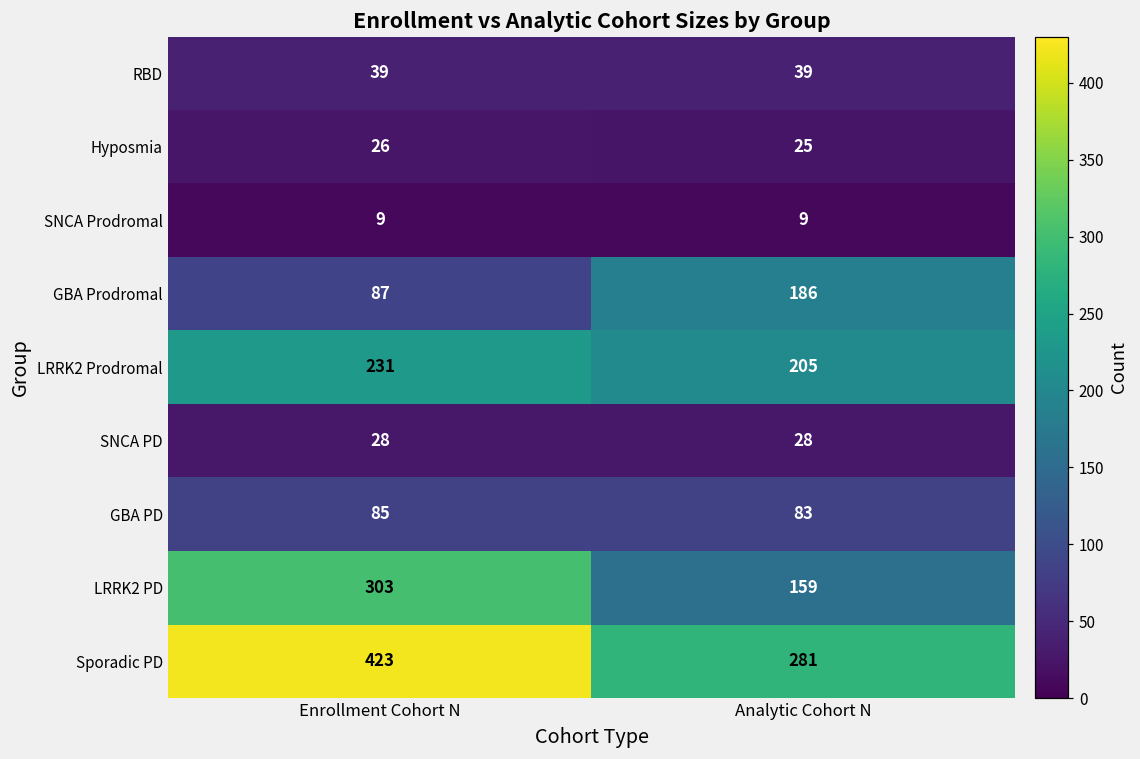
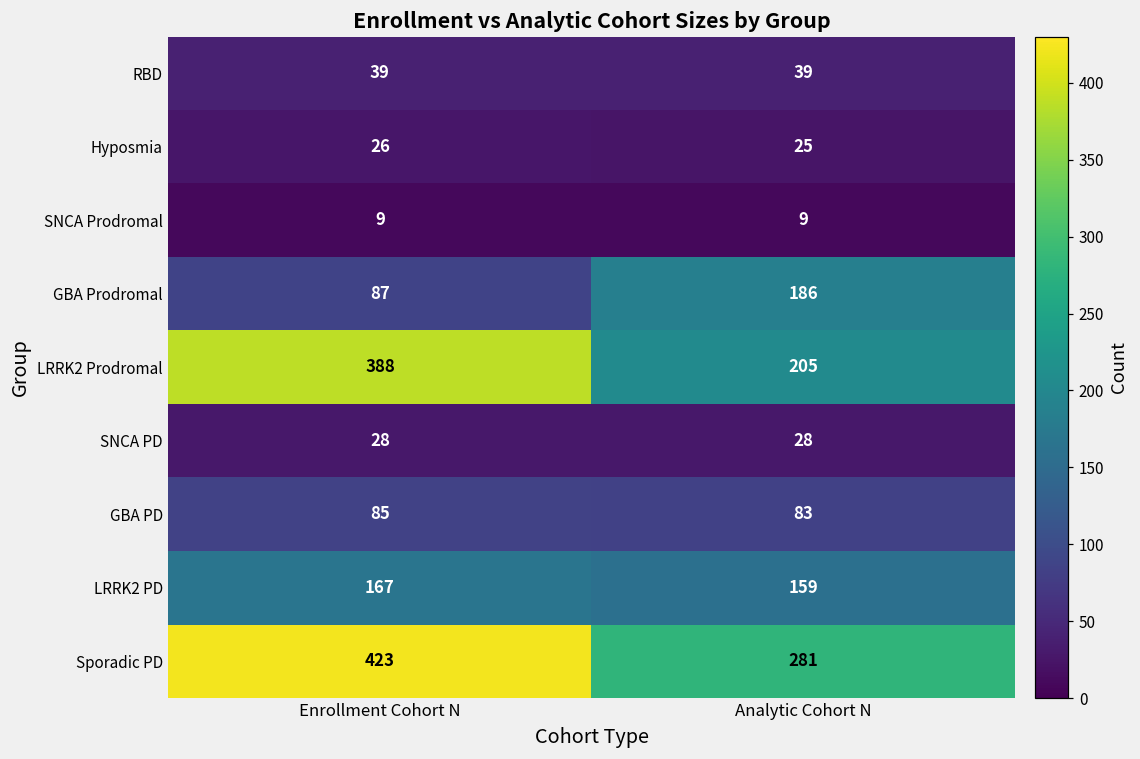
LRRK2 Prodromal, Enrollment Cohort N: 231 -> 388
LRRK2 PD, Enrollment Cohort N: 303 -> 167
